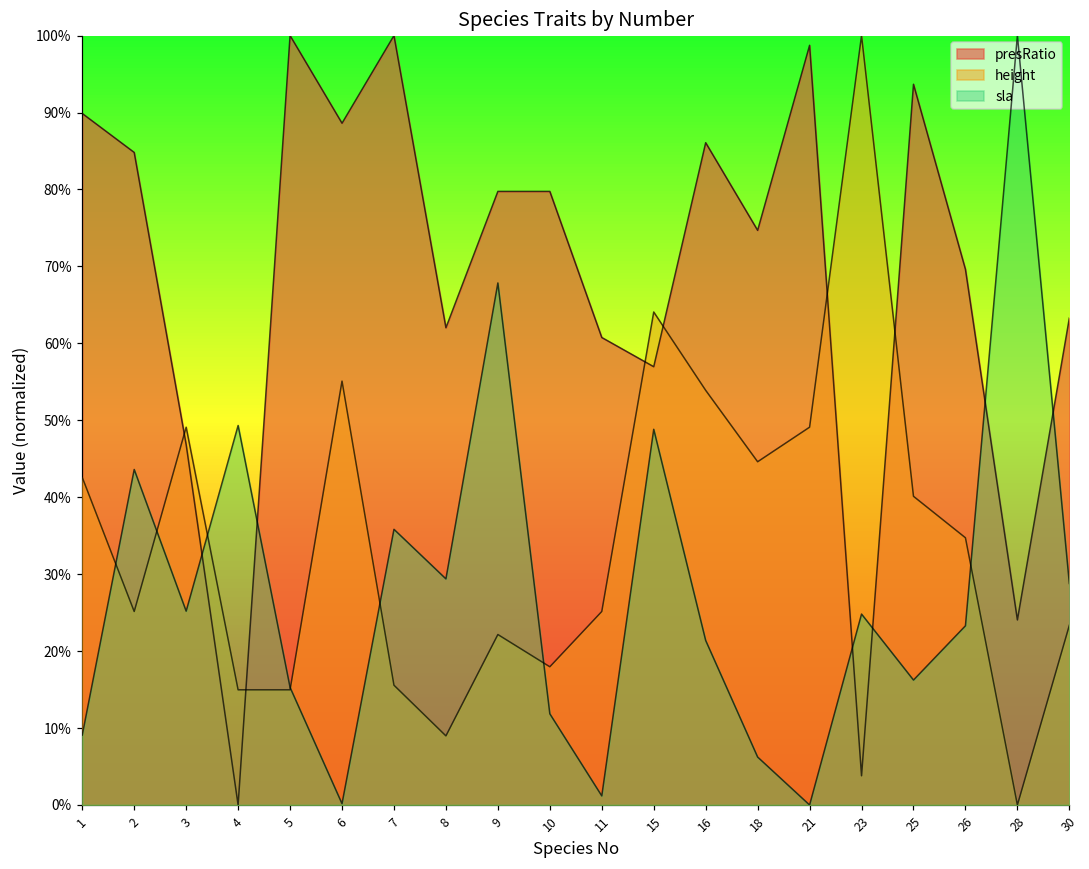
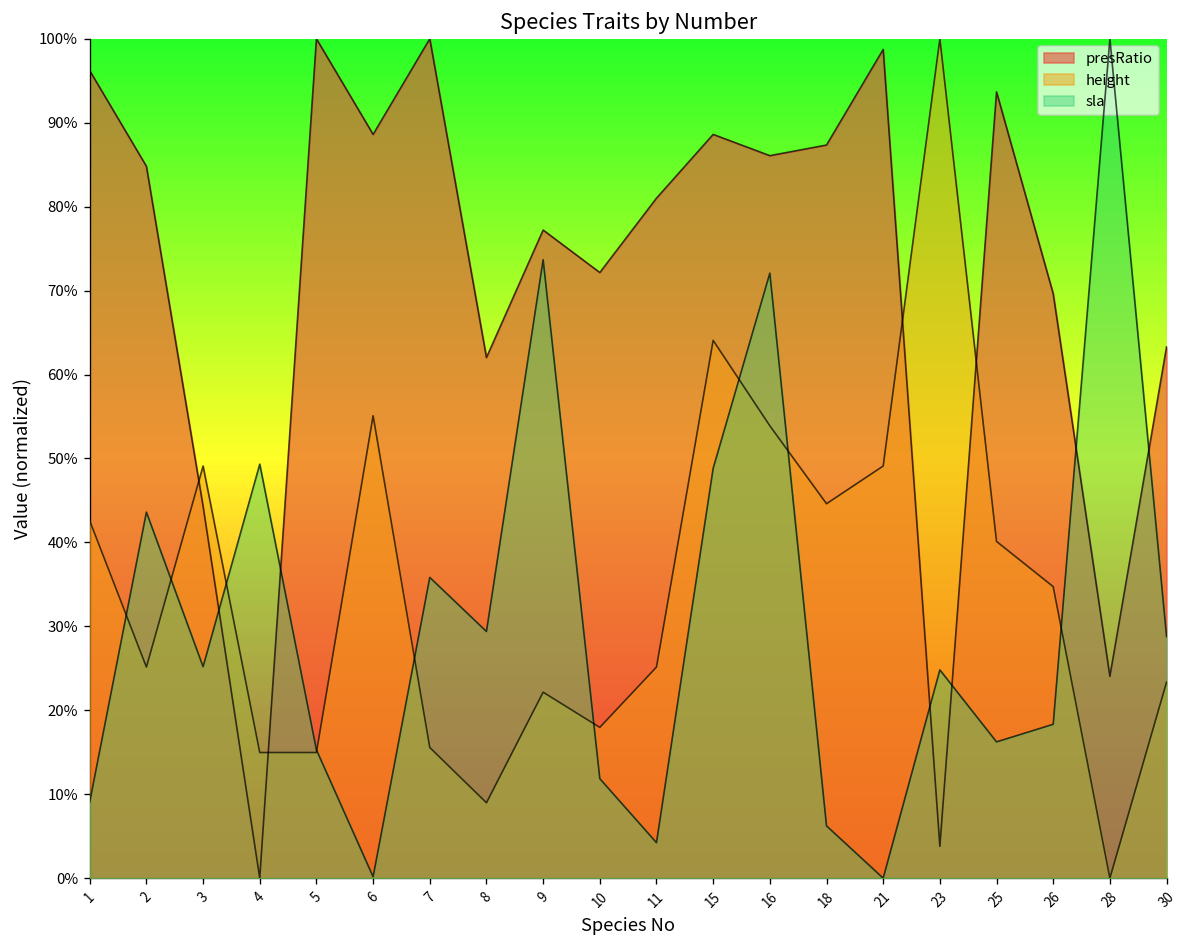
presRatio, 1: 90% -> 96%
presRatio, 3: 47% -> 44%
presRatio, 9: 80% -> 77%
sla, 9: 68% -> 74%
presRatio, 10: 80% -> 72%
presRatio, 11: 61% -> 81%
sla, 11: 1% -> 4%
presRatio, 15: 57% -> 89%
sla, 16: 21% -> 72%
presRatio, 18: 75% -> 87%
sla, 26: 23% -> 18%
